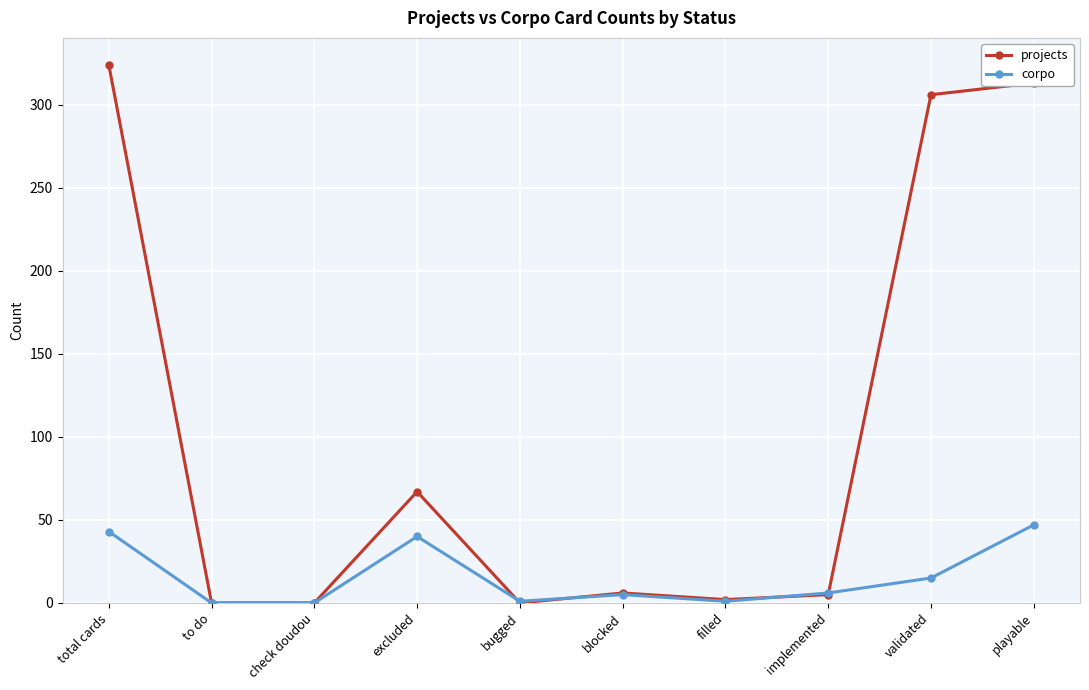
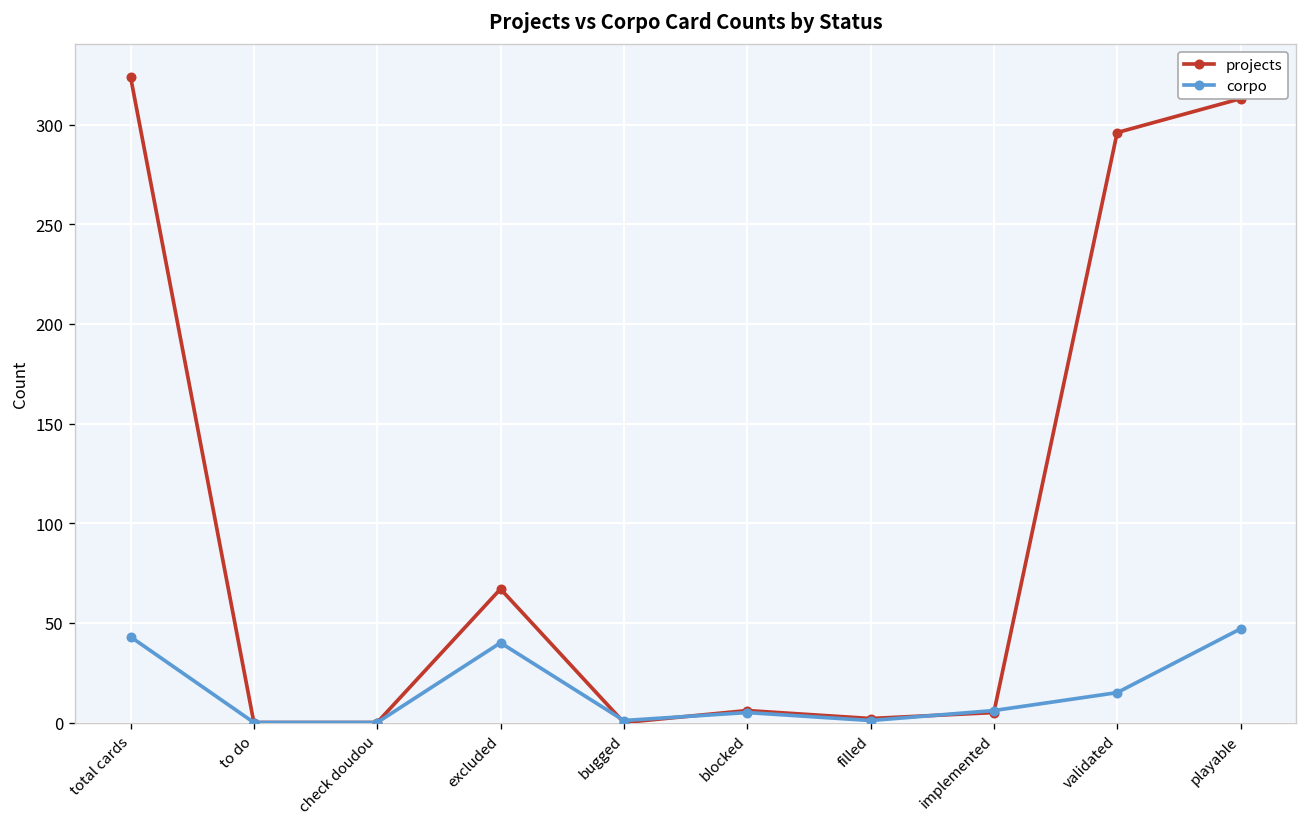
projects, validated: 306 -> 296
